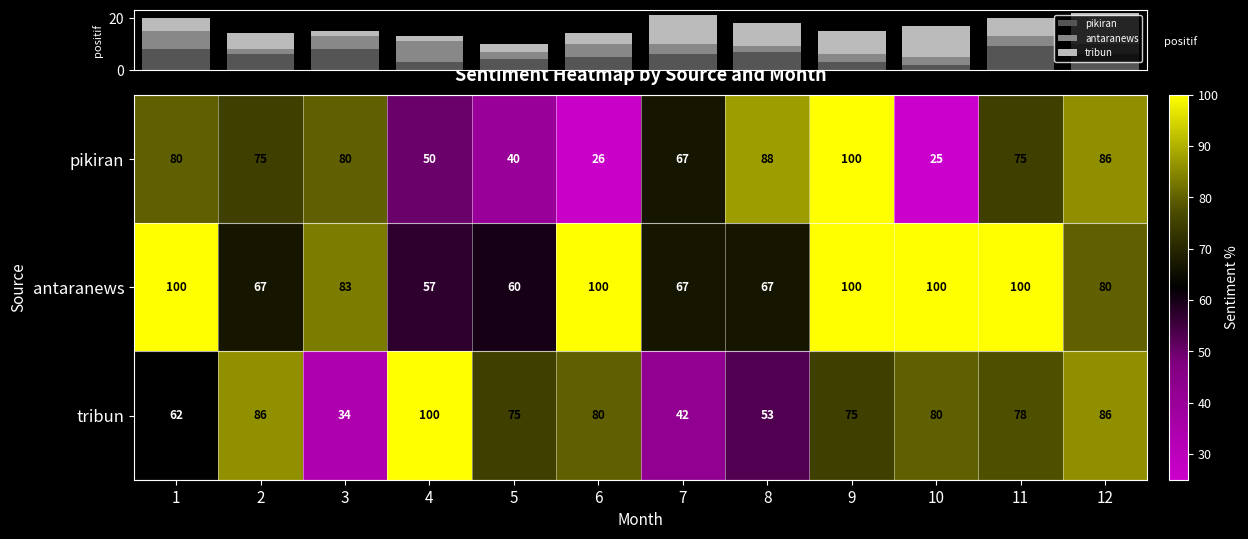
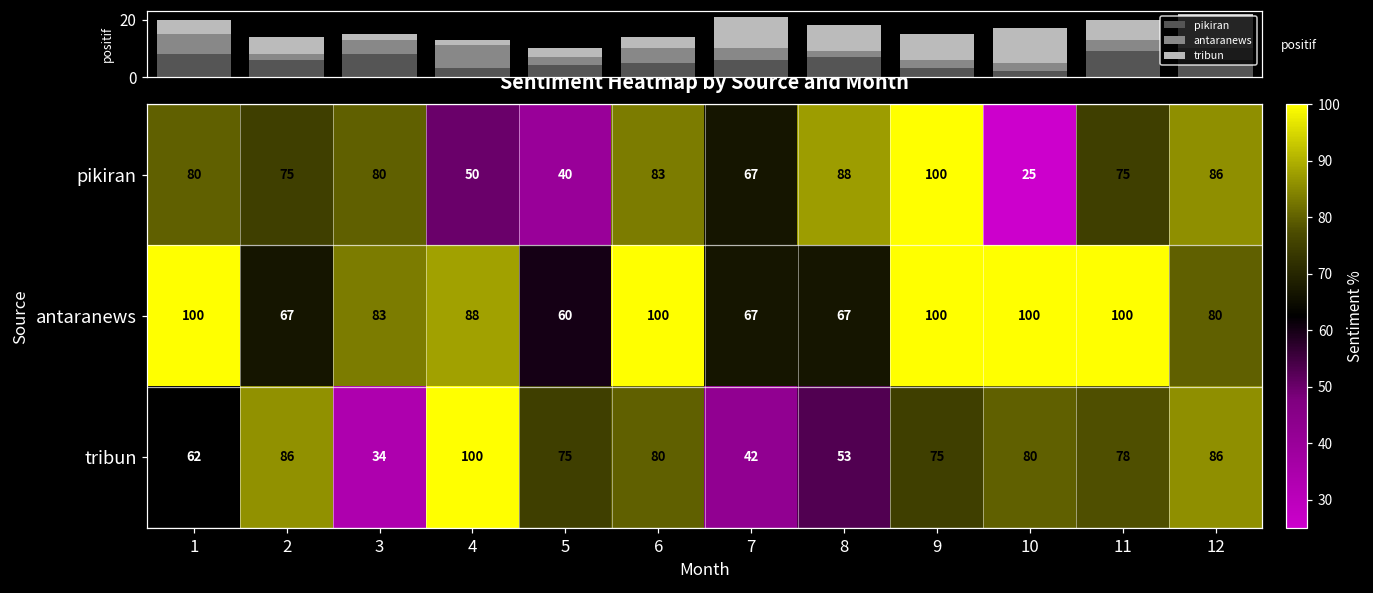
Sentiment Heatmap by Source and Month, pikiran, 6: 26 -> 83
Sentiment Heatmap by Source and Month, antaranews, 4: 57 -> 88
